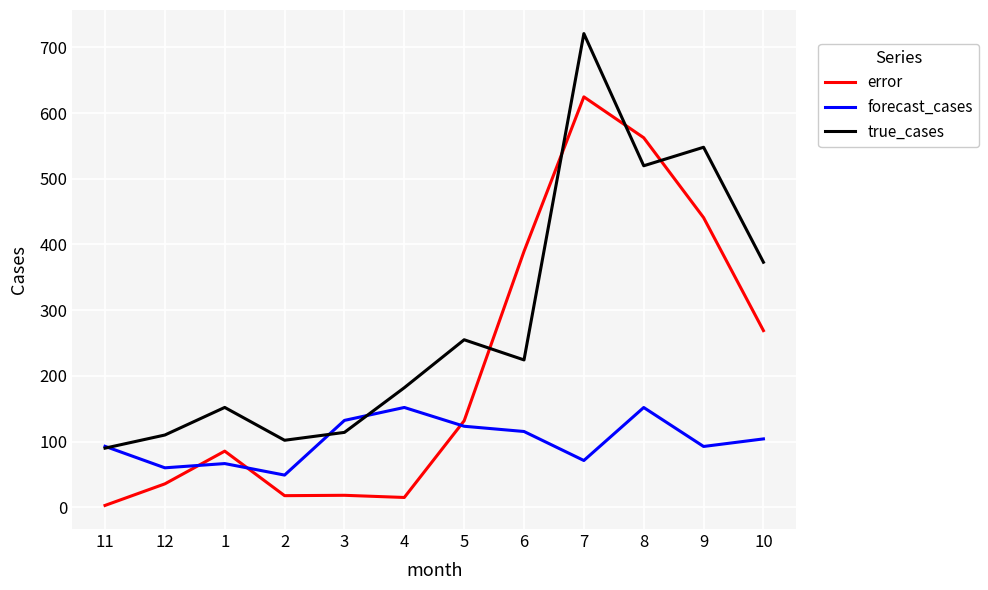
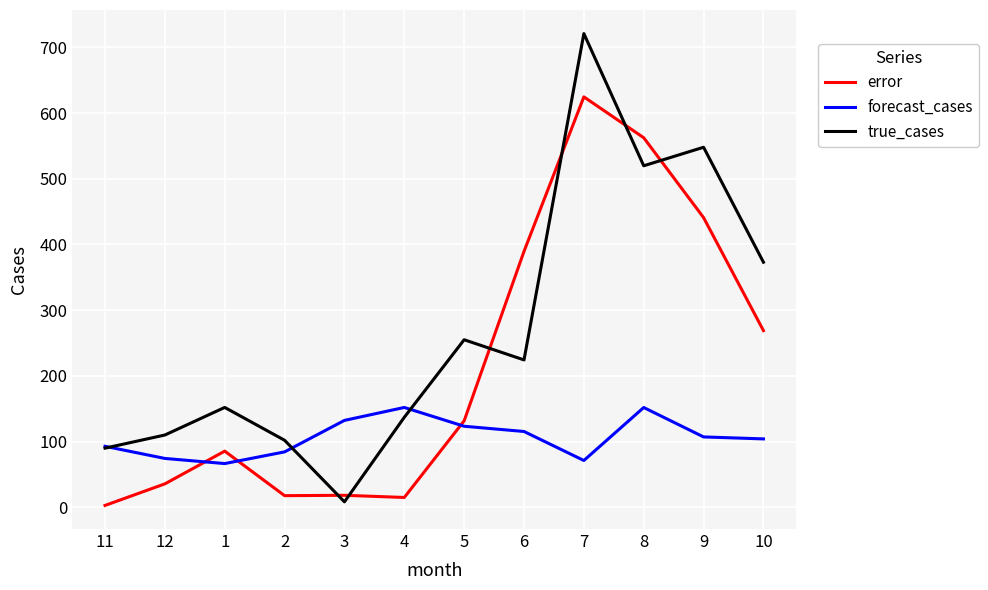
forecast_cases, 12: 60 -> 70
forecast_cases, 2: 50 -> 80
true_cases, 3: 110 -> 10
true_cases, 4: 180 -> 140
forecast_cases, 9: 90 -> 110
